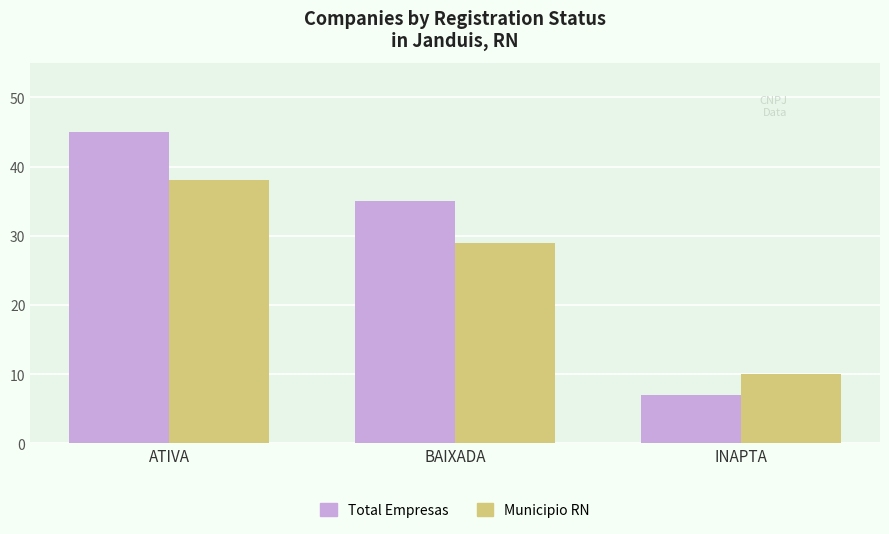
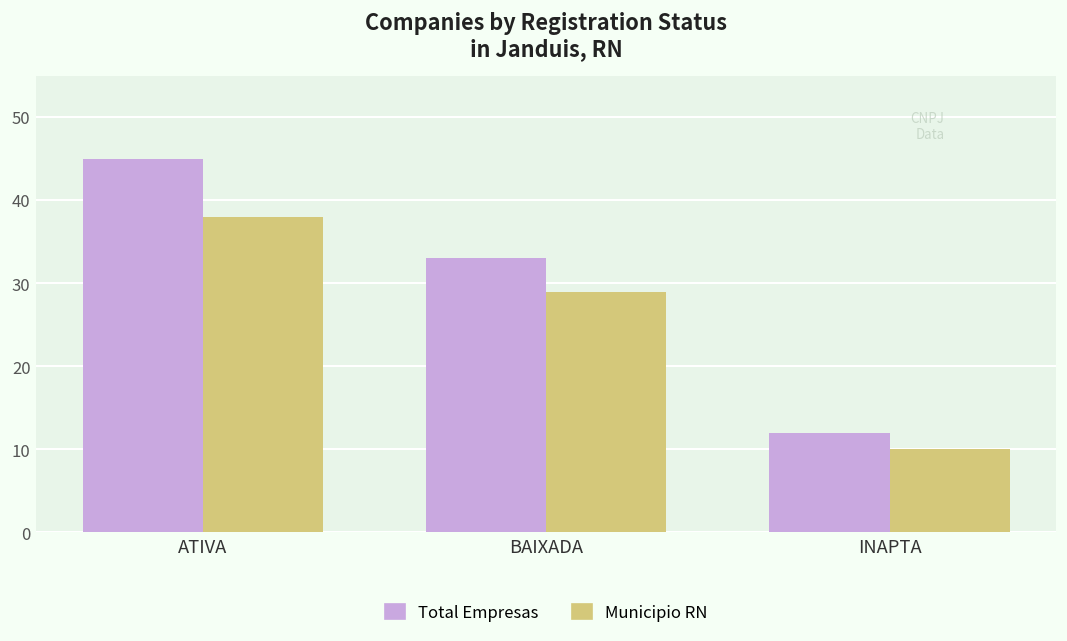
Total Empresas, BAIXADA: 35 -> 33
Total Empresas, INAPTA: 7 -> 12
